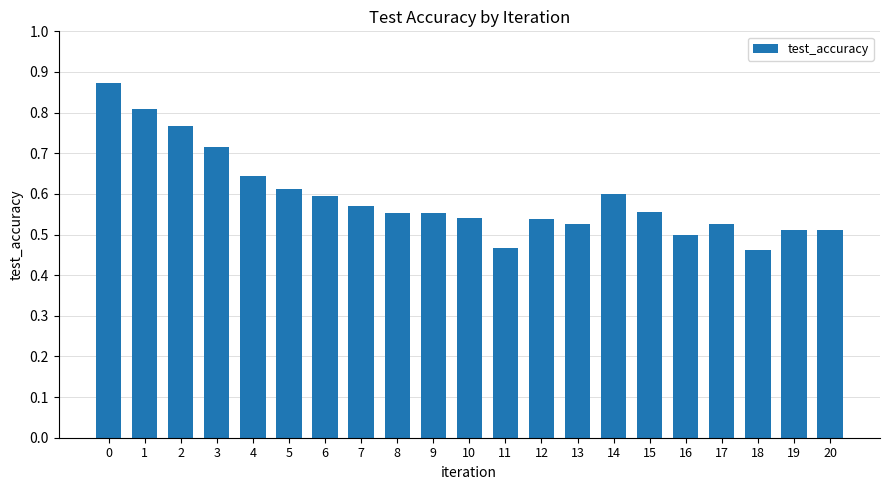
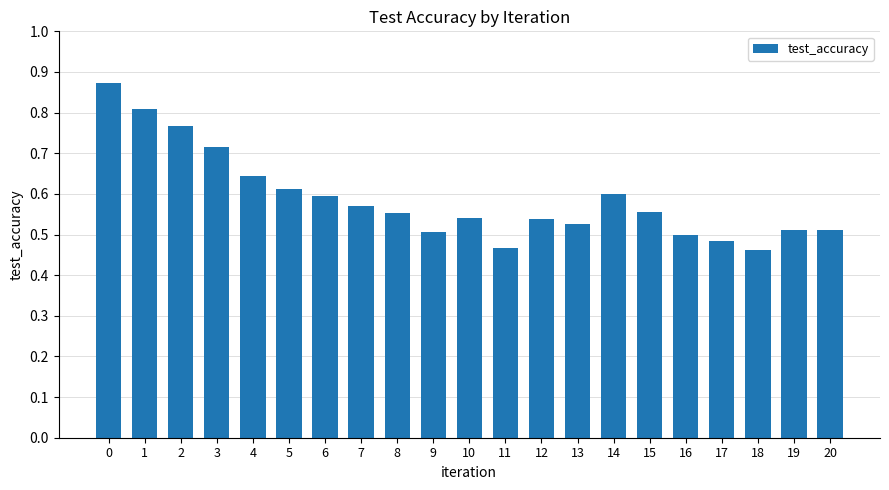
9: 0.55 -> 0.51
17: 0.53 -> 0.48
